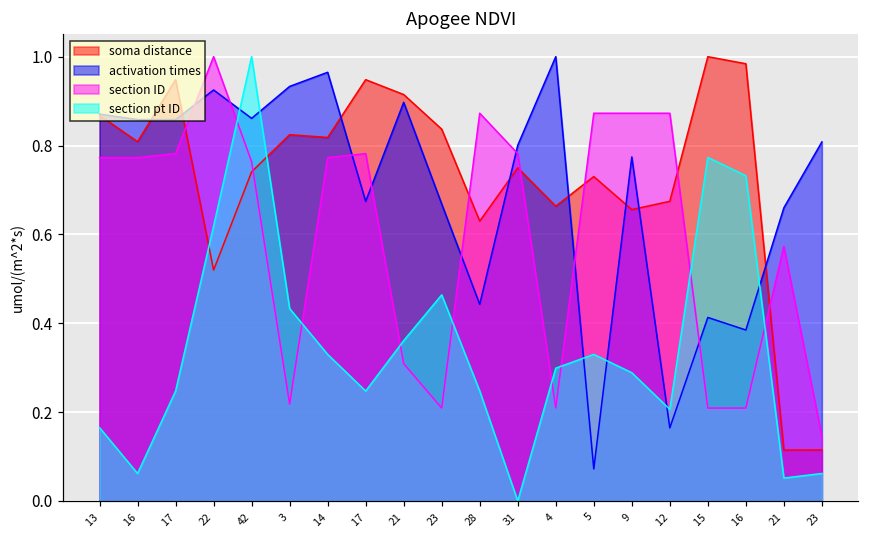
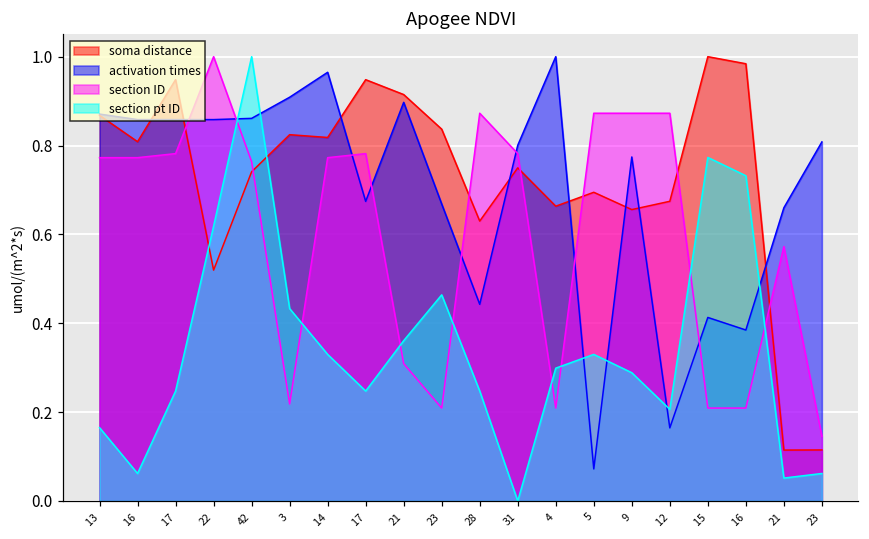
activation times, 22: 0.93 -> 0.86
activation times, 3: 0.93 -> 0.91
soma distance, 5: 0.73 -> 0.69
